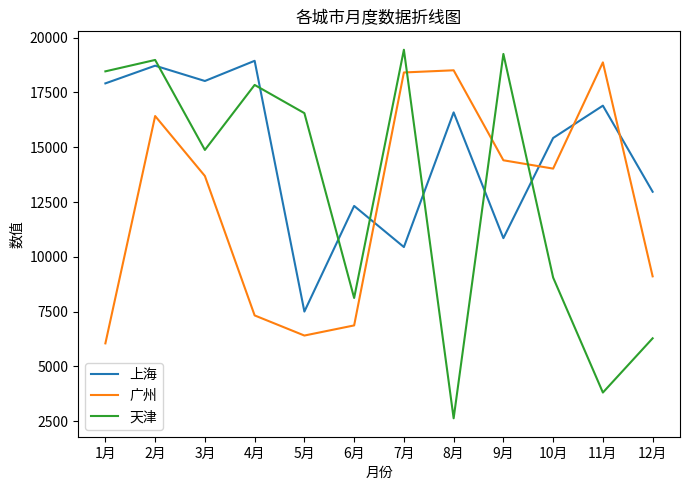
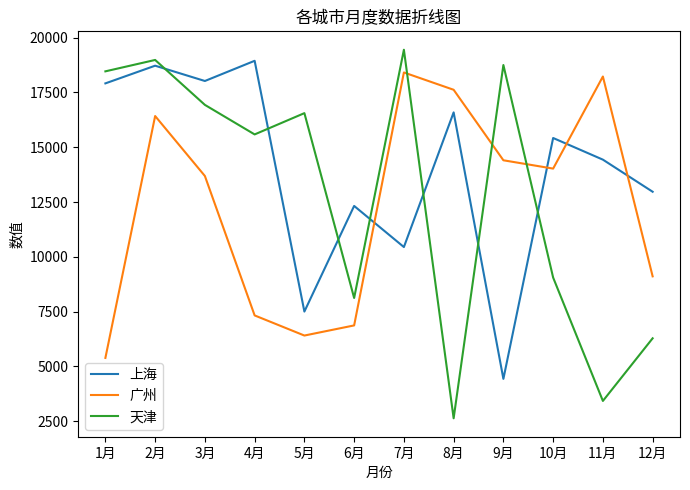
广州, 1月: 6100 -> 5400
天津, 3月: 14900 -> 16900
天津, 4月: 17800 -> 15600
广州, 8月: 18500 -> 17600
上海, 9月: 10900 -> 4400
天津, 9月: 19300 -> 18800
上海, 11月: 16900 -> 14400
广州, 11月: 18900 -> 18200
天津, 11月: 3800 -> 3400
